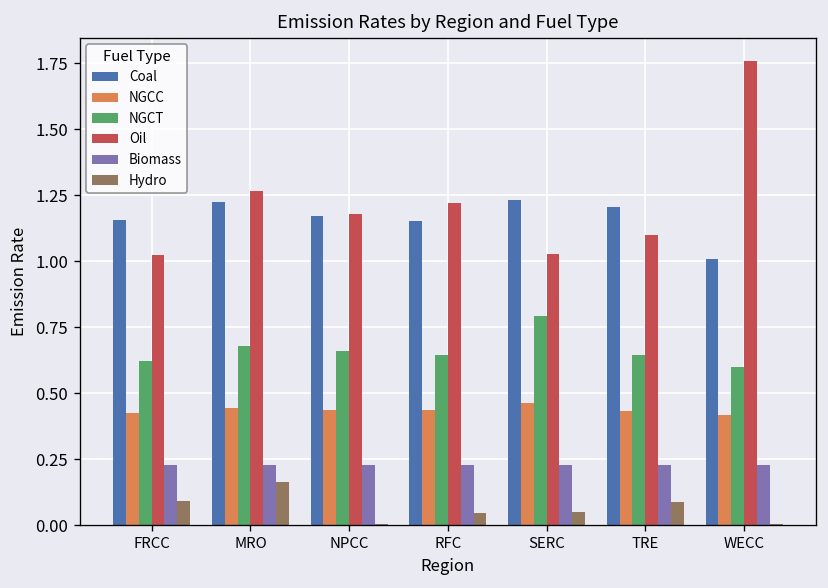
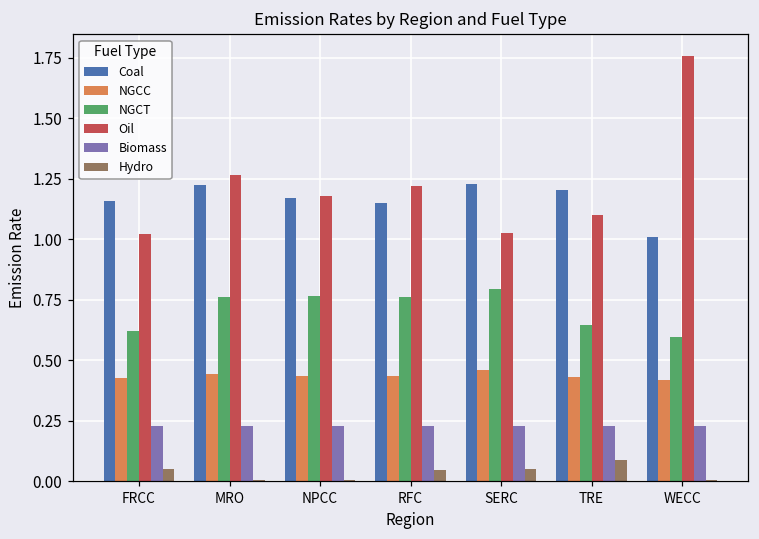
Hydro, FRCC: 0.09 -> 0.05
NGCT, MRO: 0.68 -> 0.76
Hydro, MRO: 0.16 -> 0.01
NGCT, NPCC: 0.66 -> 0.77
NGCT, RFC: 0.64 -> 0.76
